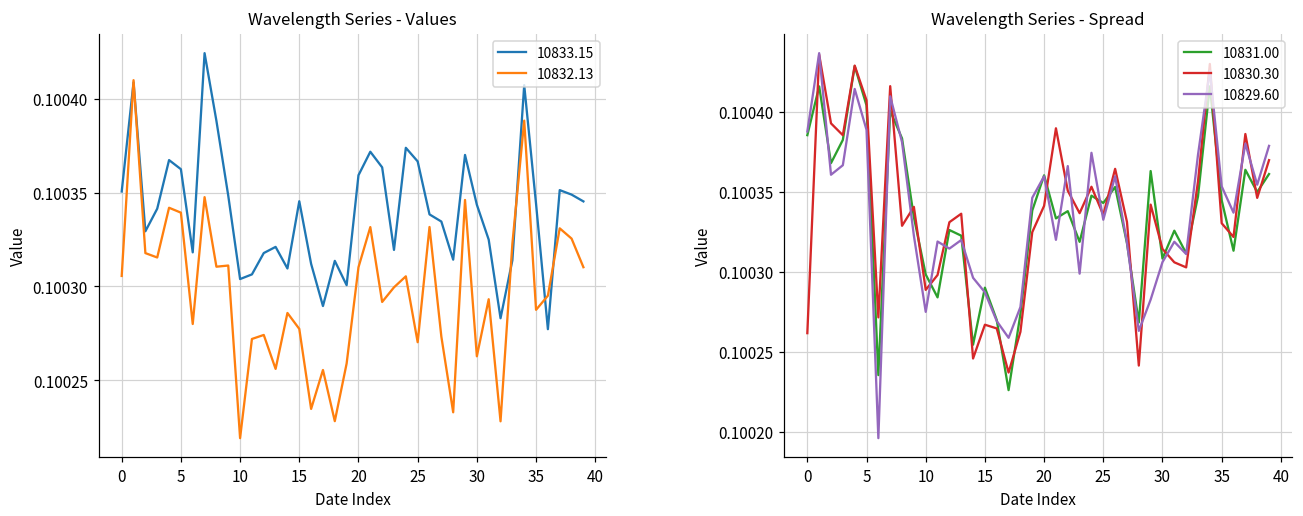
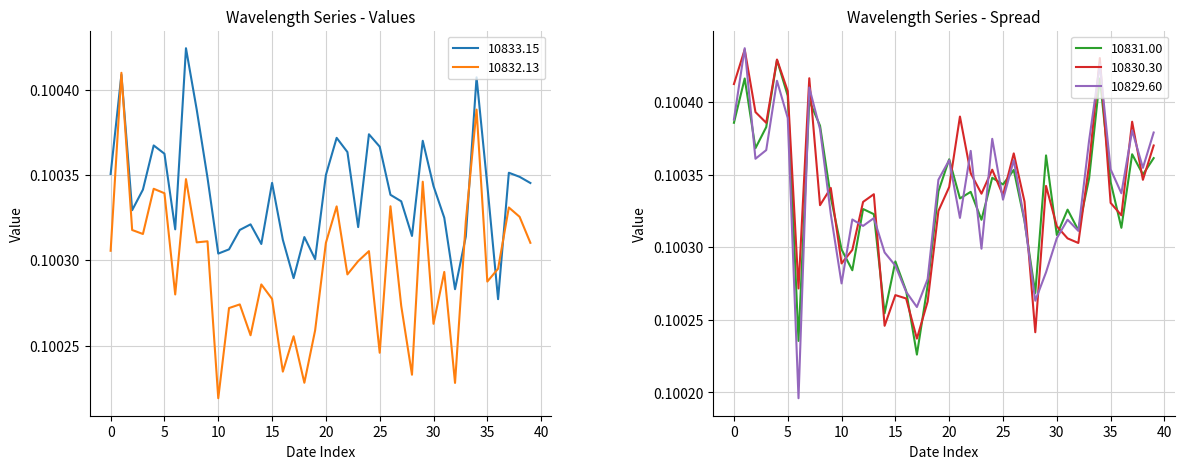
Wavelength Series - Values, 10833.15, 20: 0.100359 -> 0.100350
Wavelength Series - Values, 10832.13, 25: 0.100270 -> 0.100246
Wavelength Series - Spread, 10830.30, 0: 0.100262 -> 0.100412
